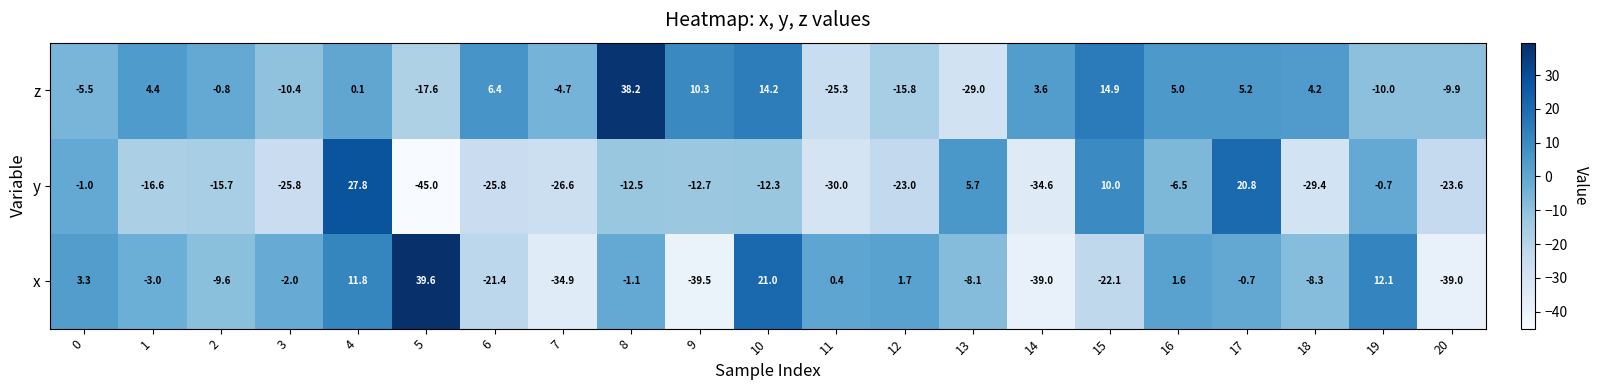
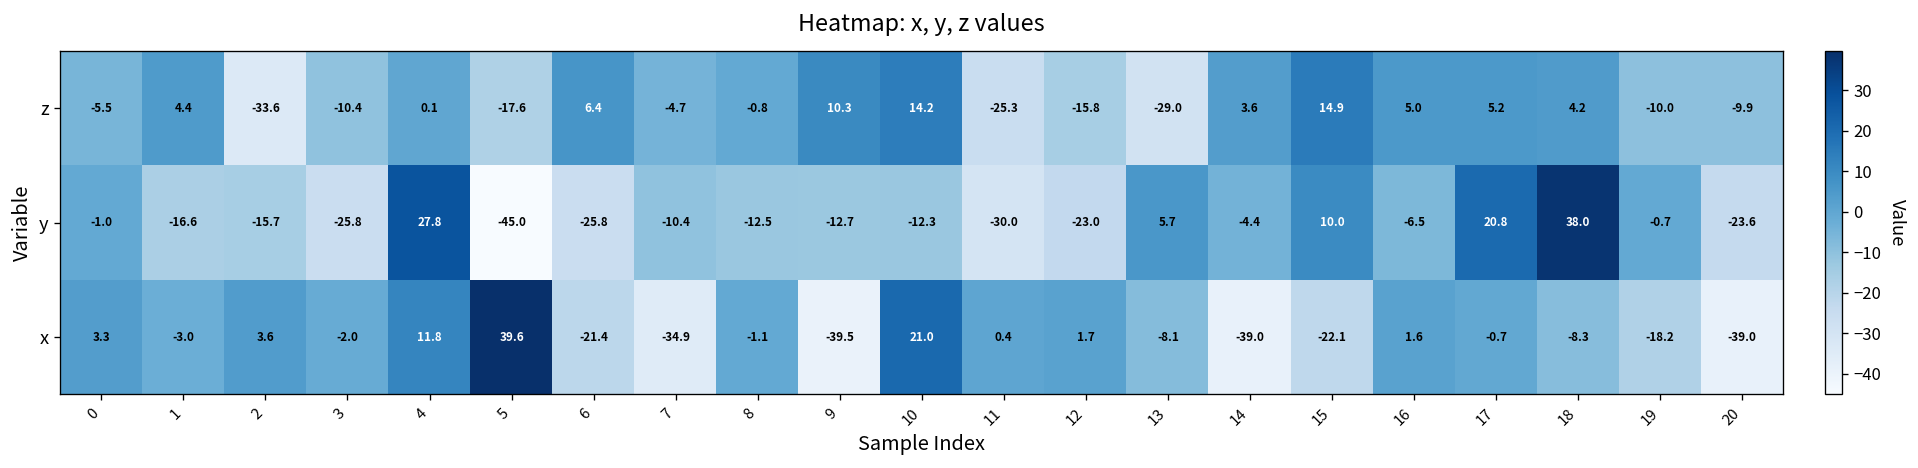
z, 2: -0.8 -> -33.6
z, 8: 38.2 -> -0.8
y, 7: -26.6 -> -10.4
y, 14: -34.6 -> -4.4
y, 18: -29.4 -> 38.0
x, 2: -9.6 -> 3.6
x, 19: 12.1 -> -18.2
